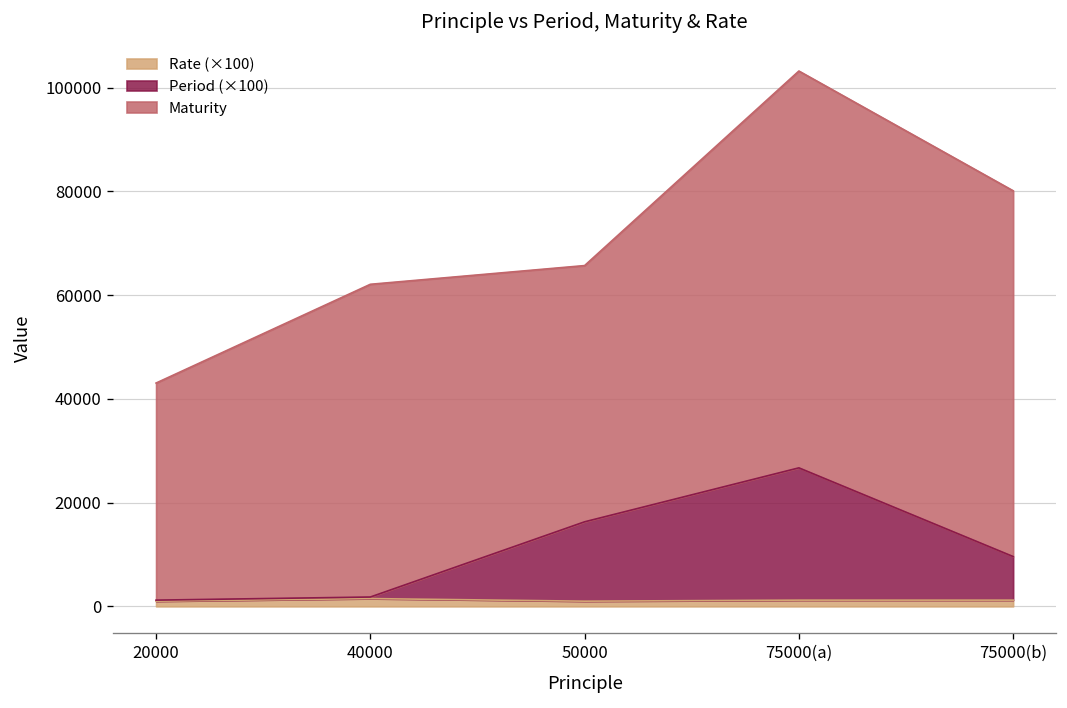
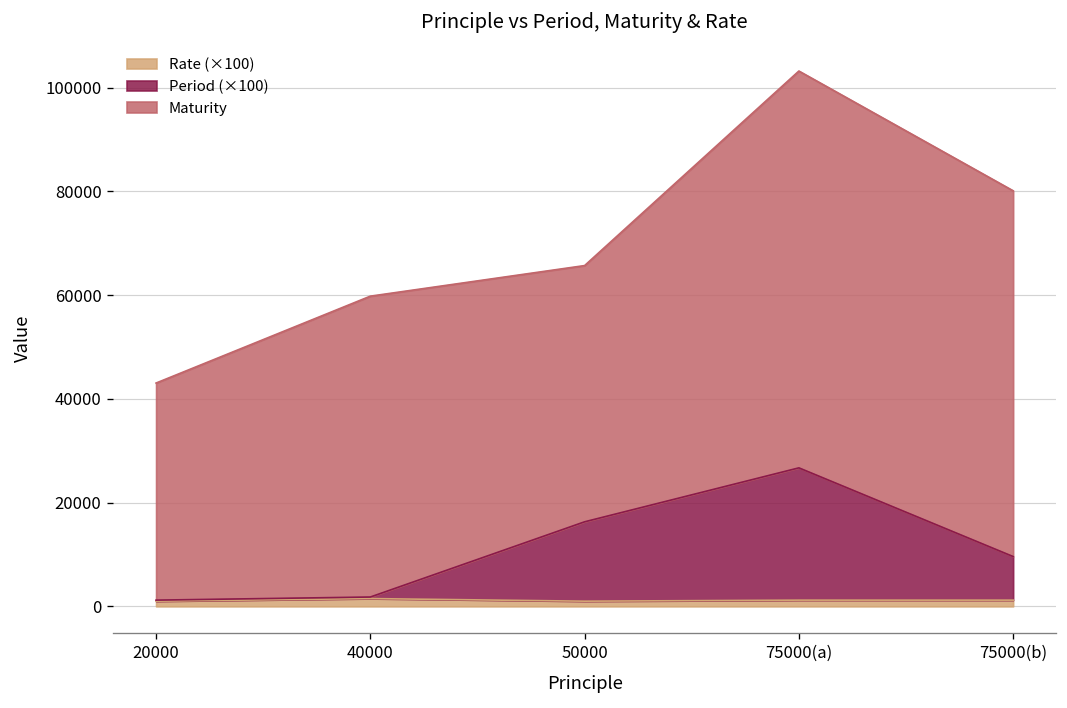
Maturity, 40000: 60000 -> 58000
